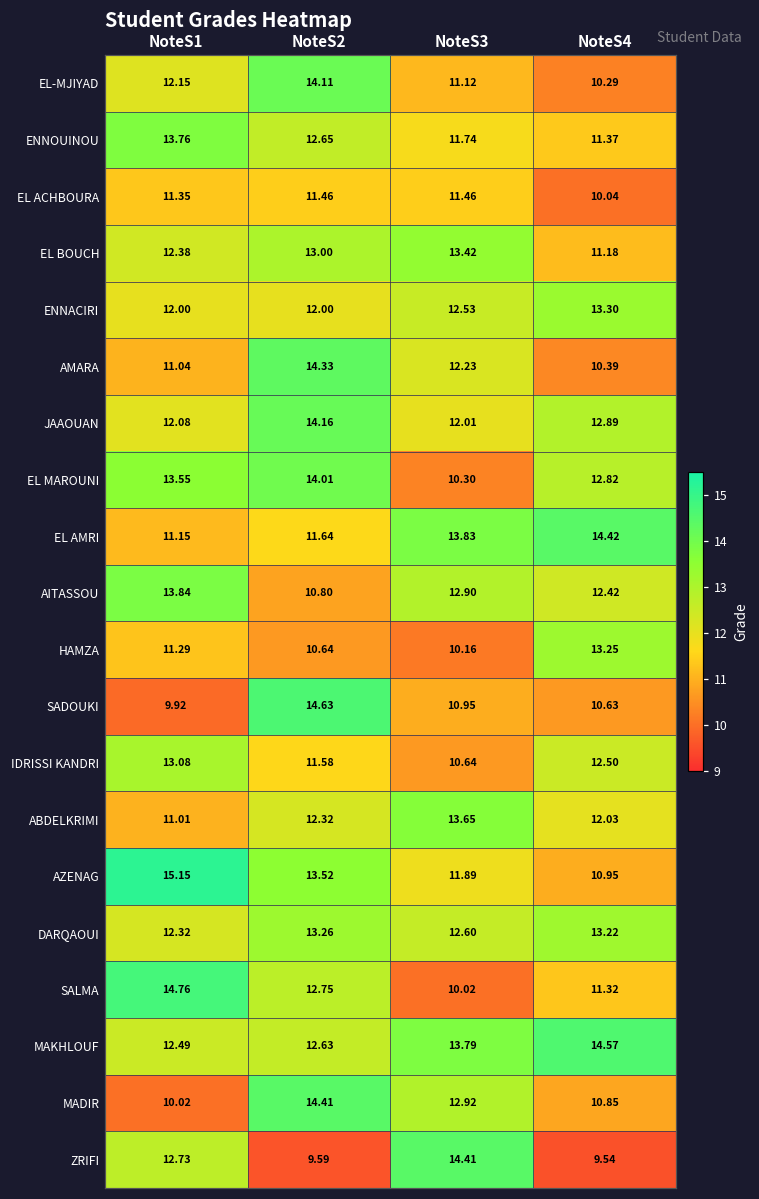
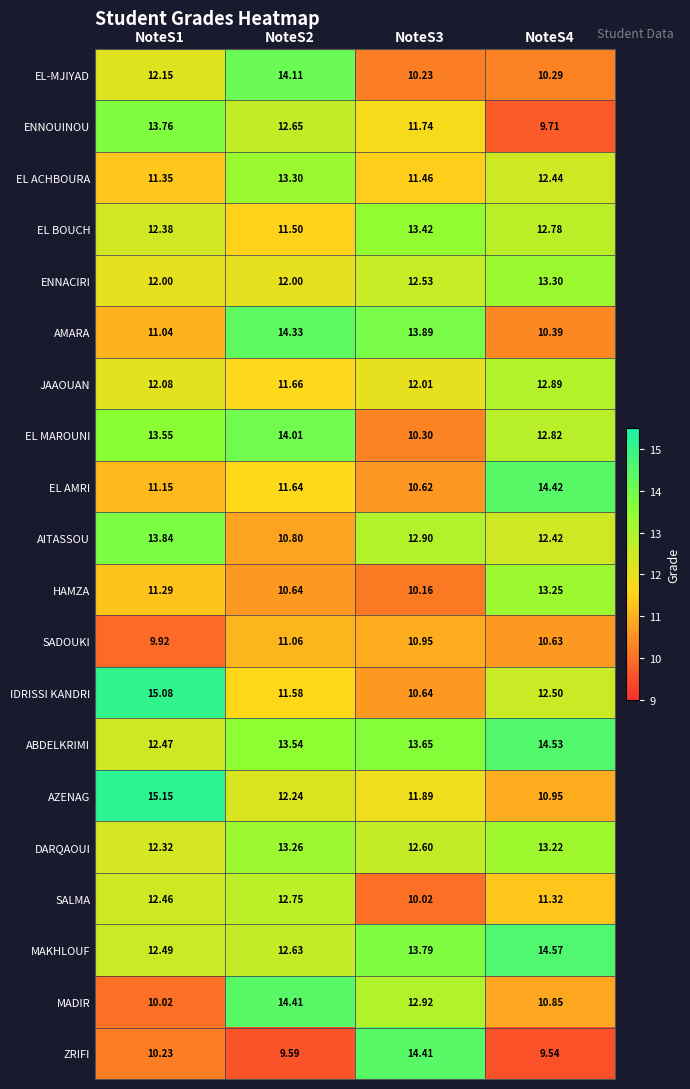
EL-MJIYAD, NoteS3: 11.12 -> 10.23
ENNOUINOU, NoteS4: 11.37 -> 9.71
EL ACHBOURA, NoteS2: 11.46 -> 13.30
EL ACHBOURA, NoteS4: 10.04 -> 12.44
EL BOUCH, NoteS2: 13.00 -> 11.50
EL BOUCH, NoteS4: 11.18 -> 12.78
AMARA, NoteS3: 12.23 -> 13.89
JAAOUAN, NoteS2: 14.16 -> 11.66
EL AMRI, NoteS3: 13.83 -> 10.62
SADOUKI, NoteS2: 14.63 -> 11.06
IDRISSI KANDRI, NoteS1: 13.08 -> 15.08
ABDELKRIMI, NoteS1: 11.01 -> 12.47
ABDELKRIMI, NoteS2: 12.32 -> 13.54
ABDELKRIMI, NoteS4: 12.03 -> 14.53
AZENAG, NoteS2: 13.52 -> 12.24
SALMA, NoteS1: 14.76 -> 12.46
ZRIFI, NoteS1: 12.73 -> 10.23
